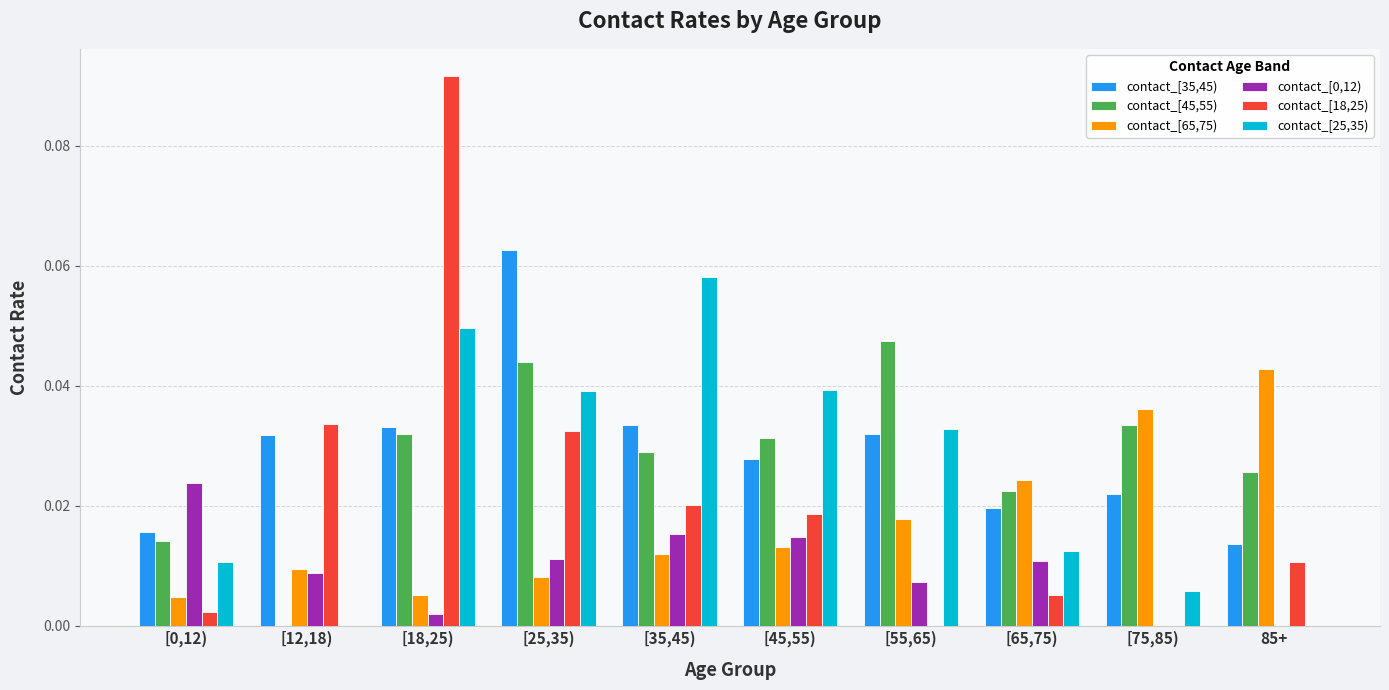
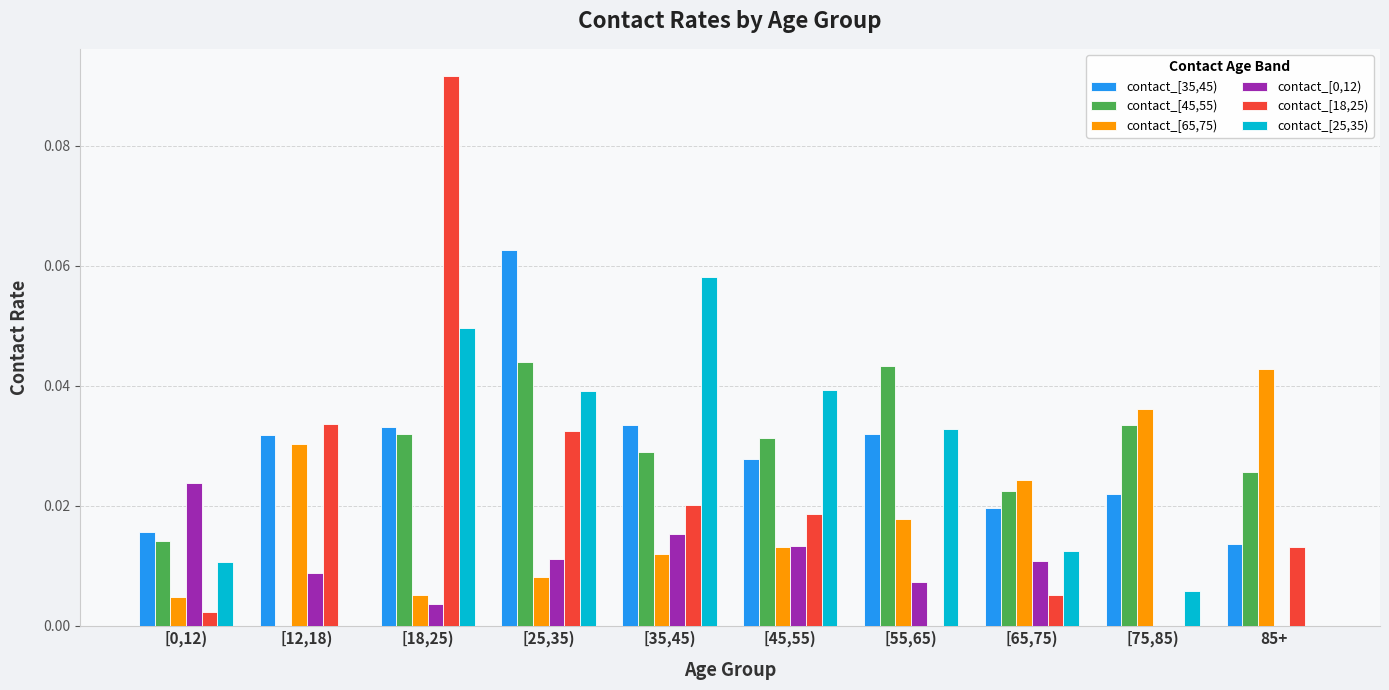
contact_[65,75), [12,18): 0.009 -> 0.030
contact_[0,12), [18,25): 0.002 -> 0.004
contact_[0,12), [45,55): 0.015 -> 0.013
contact_[45,55), [55,65): 0.048 -> 0.043
contact_[18,25), 85+: 0.011 -> 0.013
